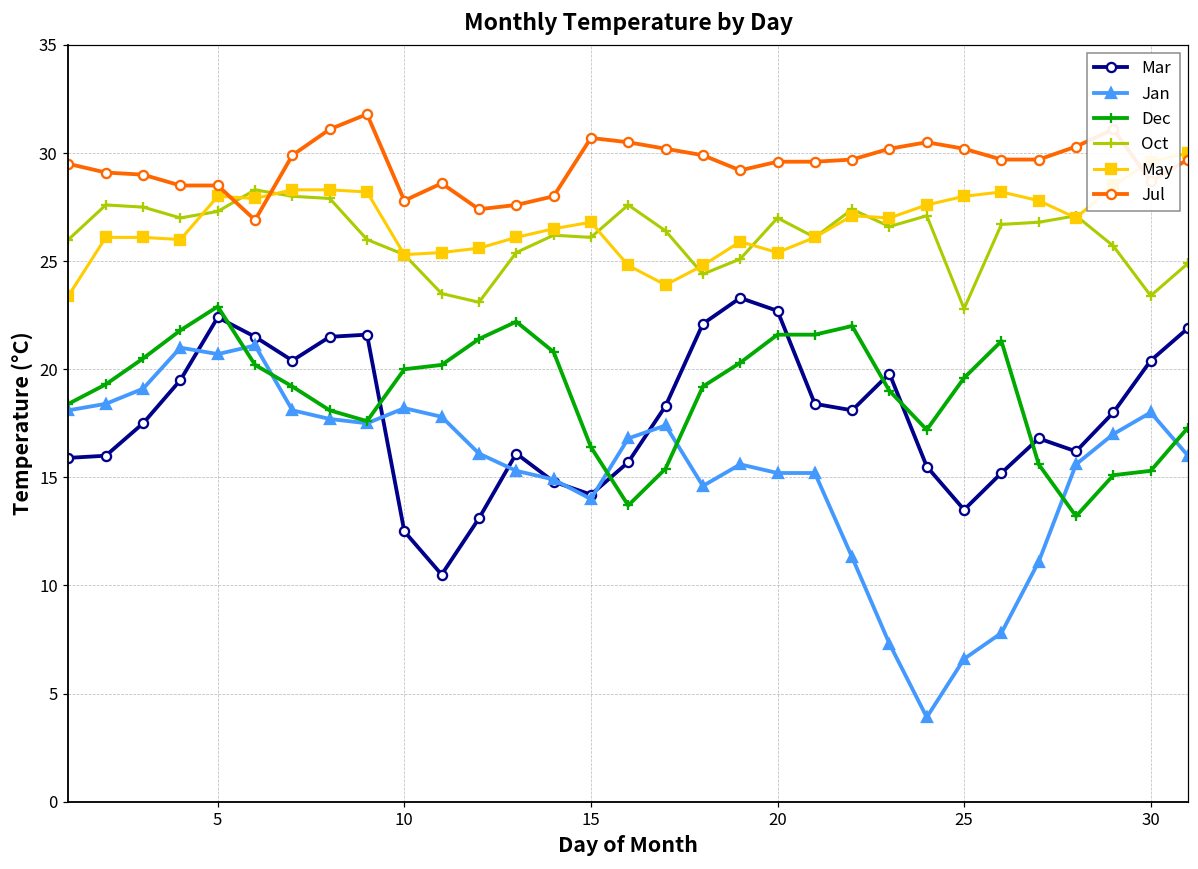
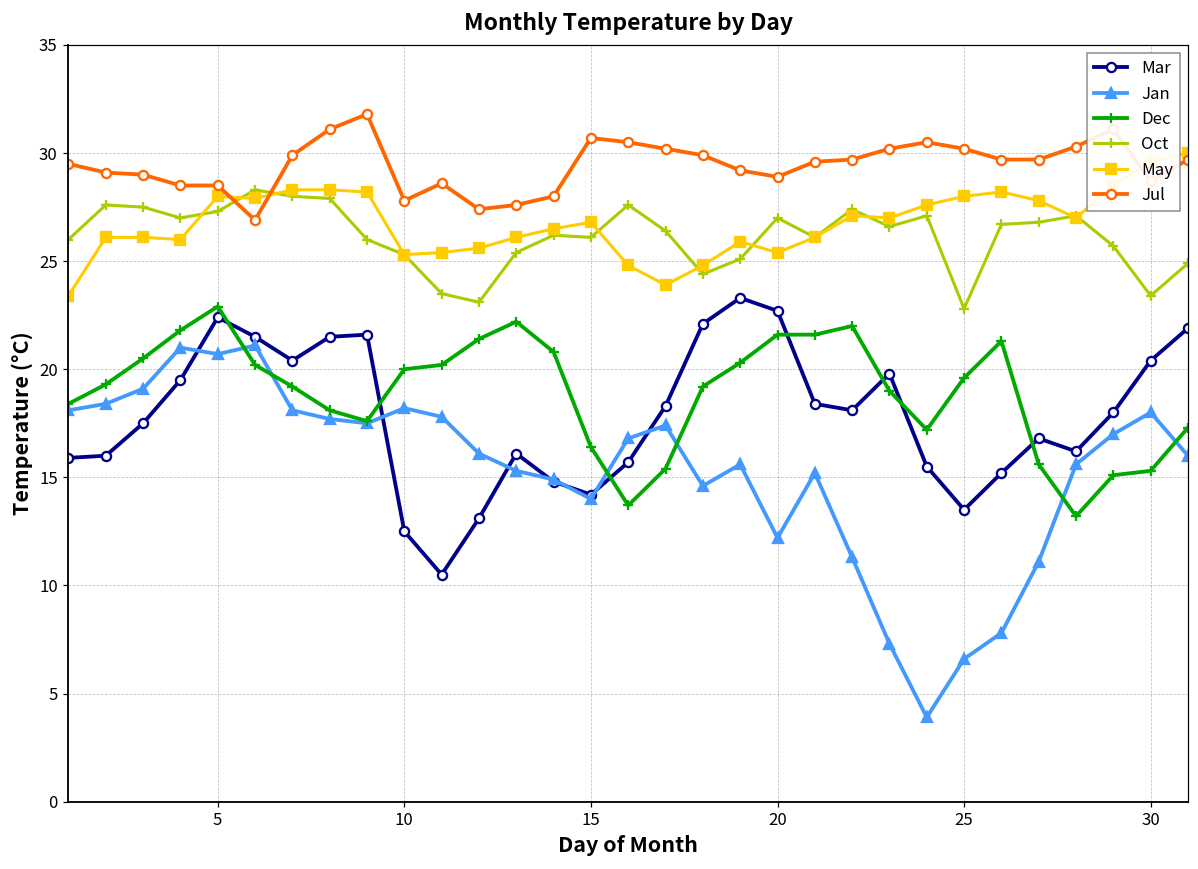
Jan, 20: 15.2 -> 12.2
Jul, 20: 29.6 -> 28.9
